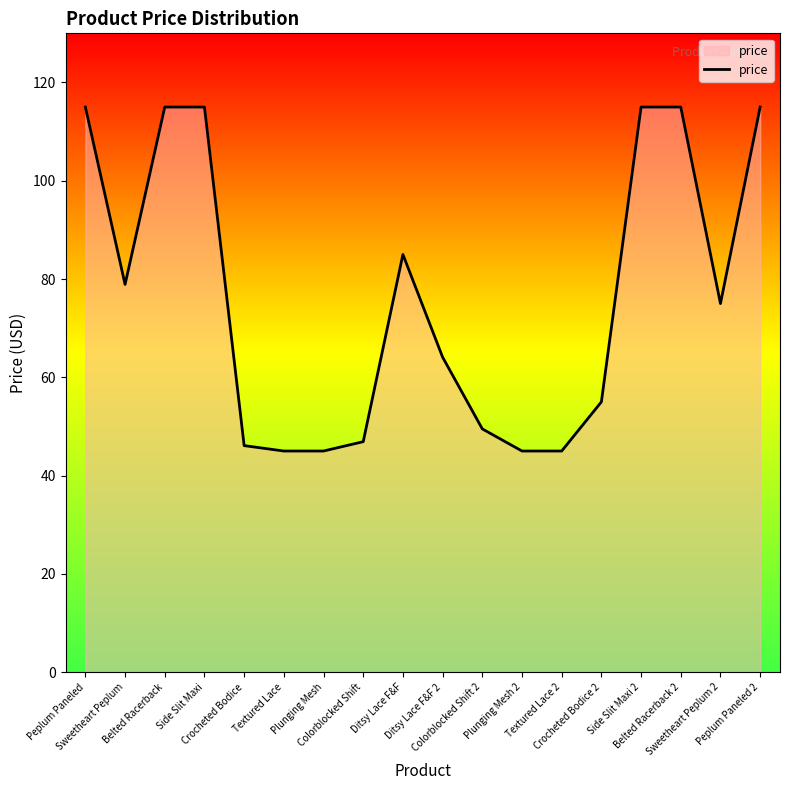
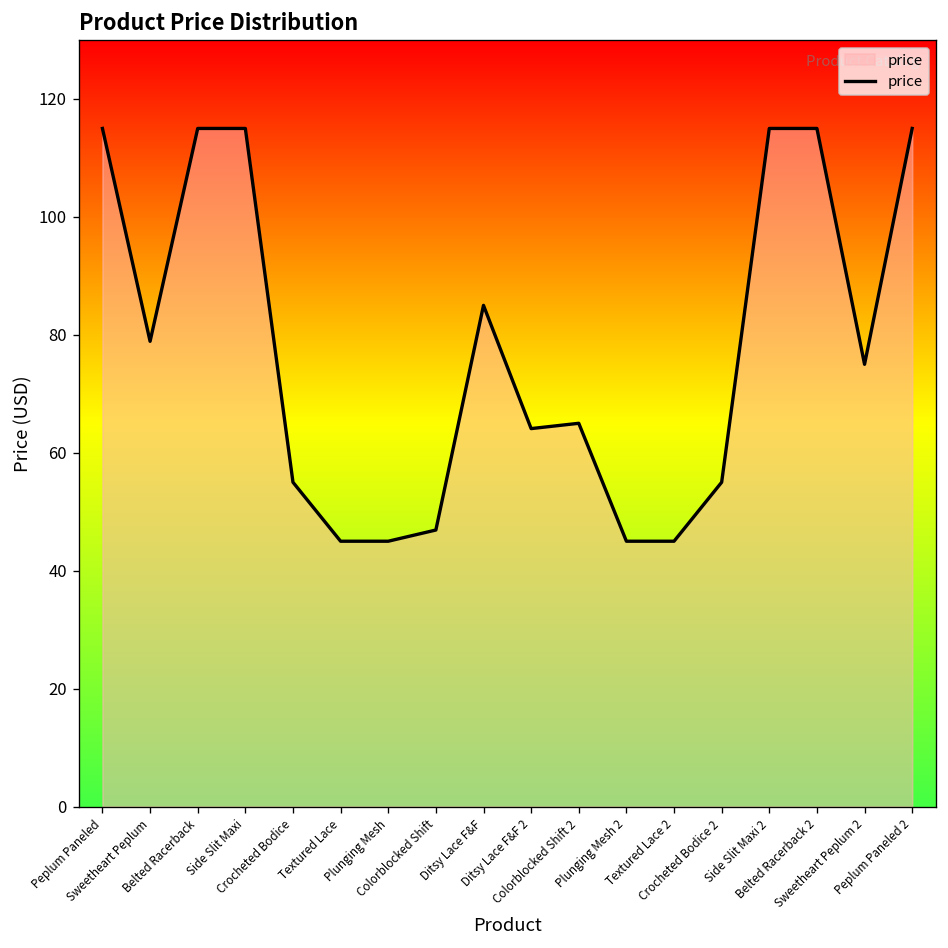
Crocheted Bodice: 46 -> 55
Colorblocked Shift 2: 50 -> 65
